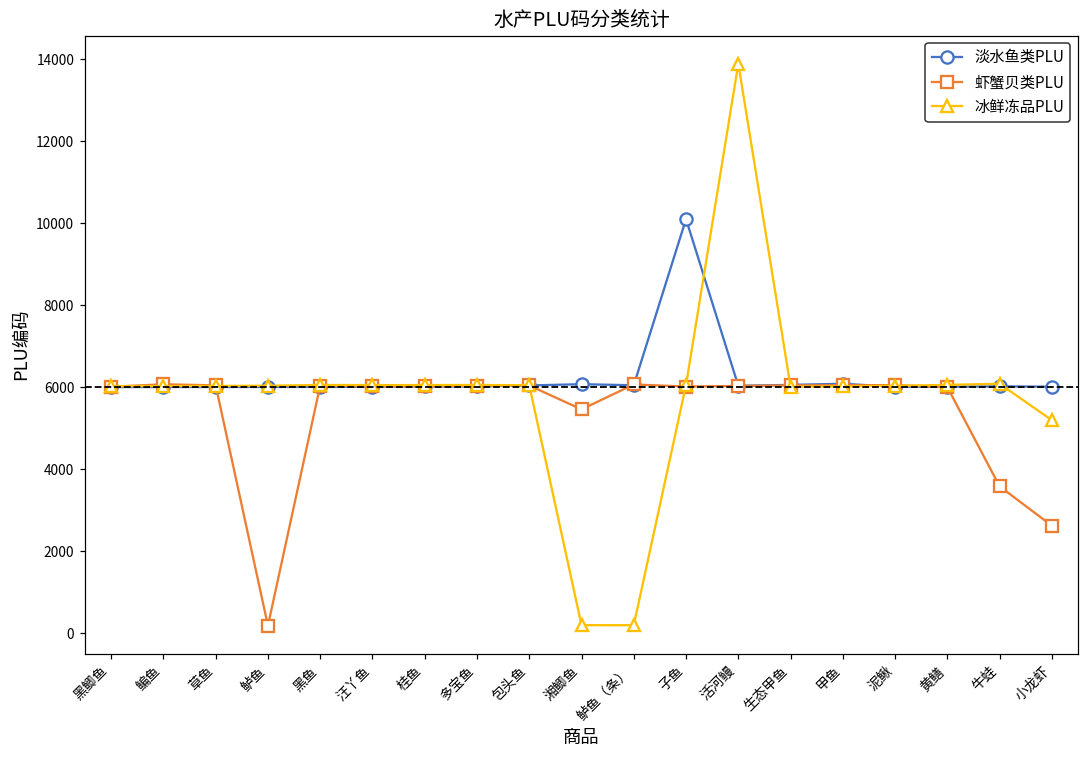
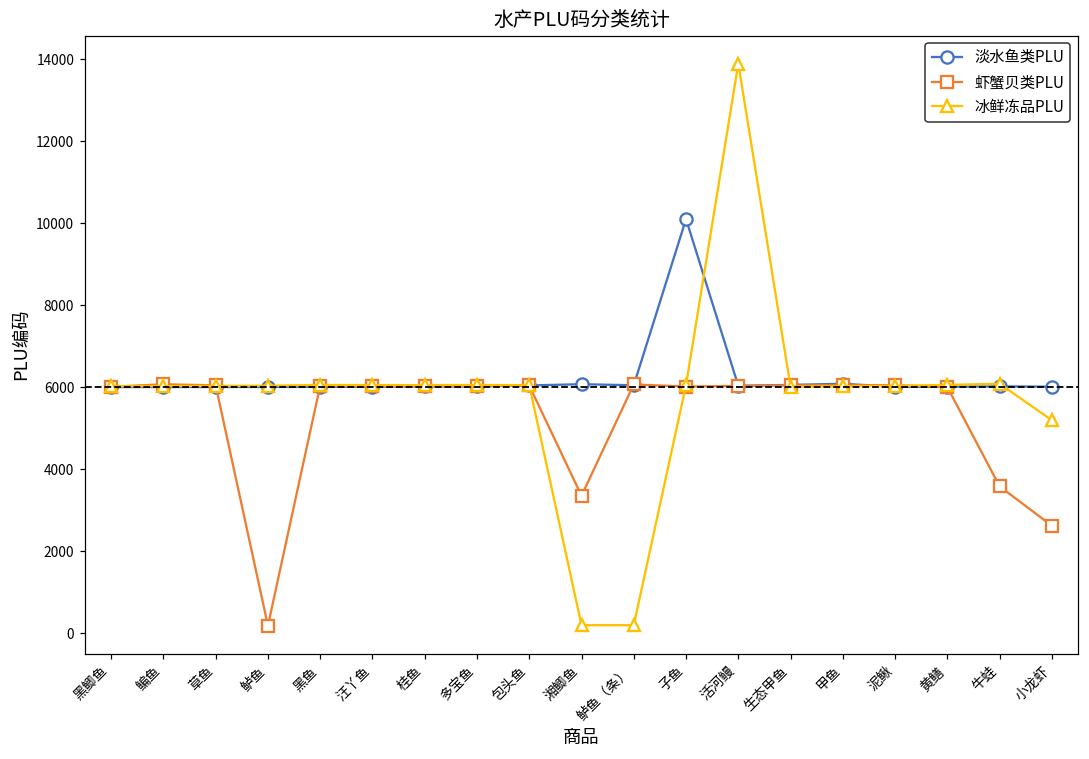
虾蟹贝类PLU, 湘鲫鱼: 5500 -> 3400
